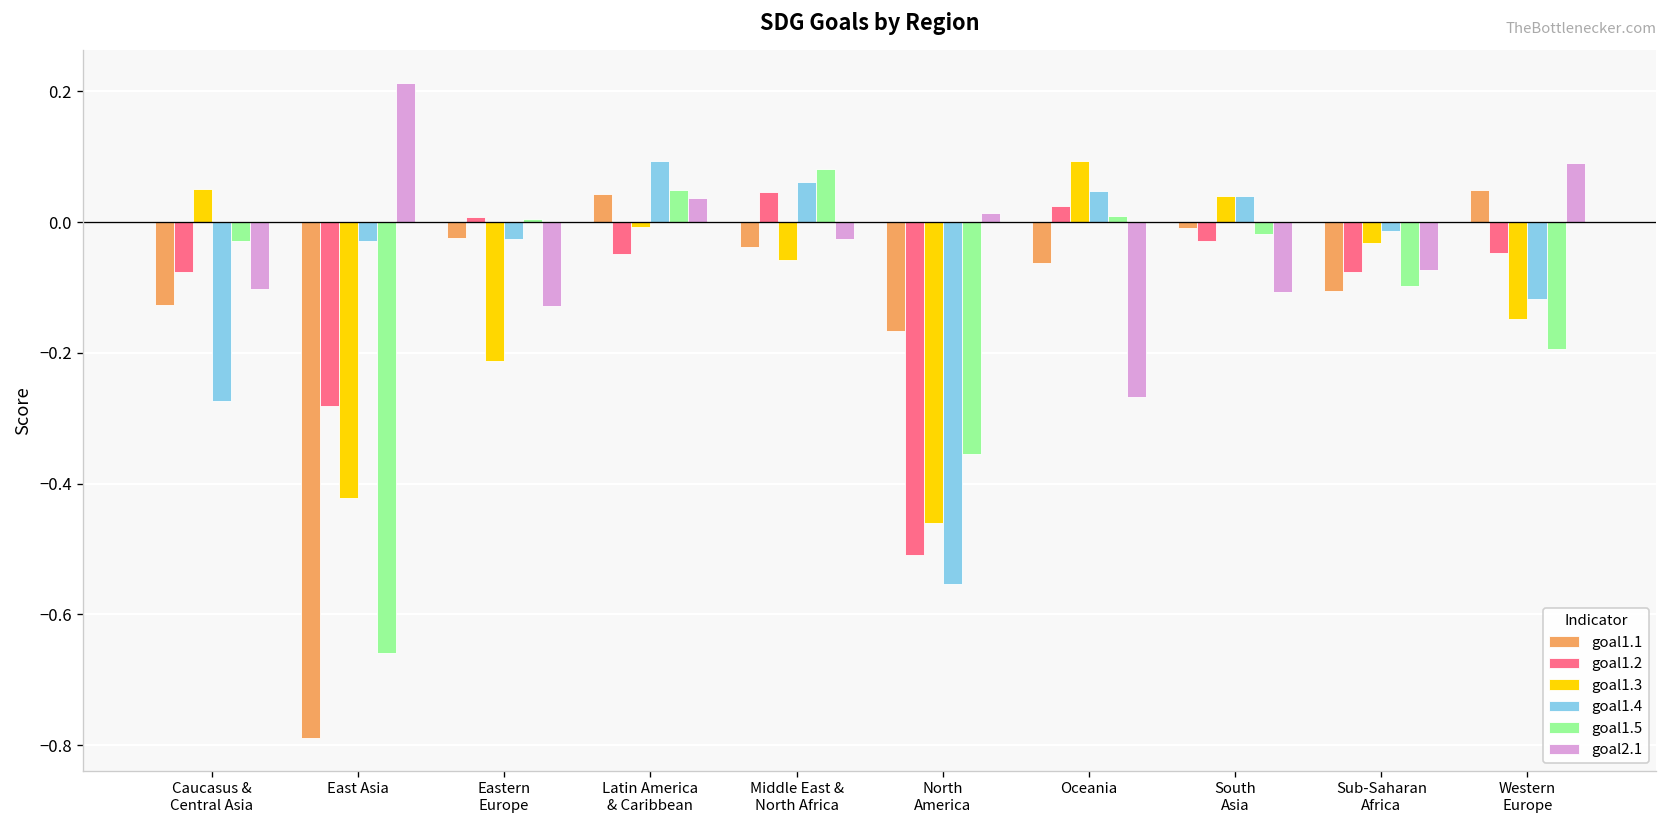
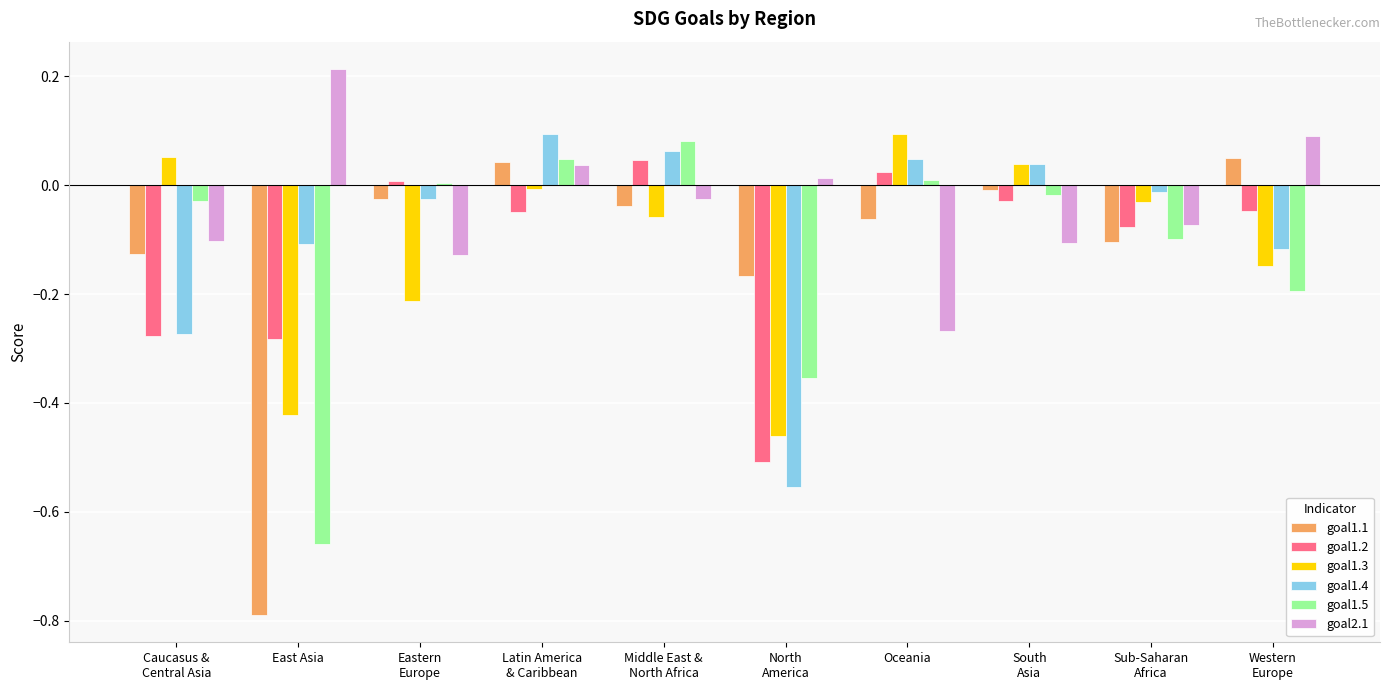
goal1.2, Caucasus & Central Asia: -0.08 -> -0.28
goal1.4, East Asia: -0.03 -> -0.11
